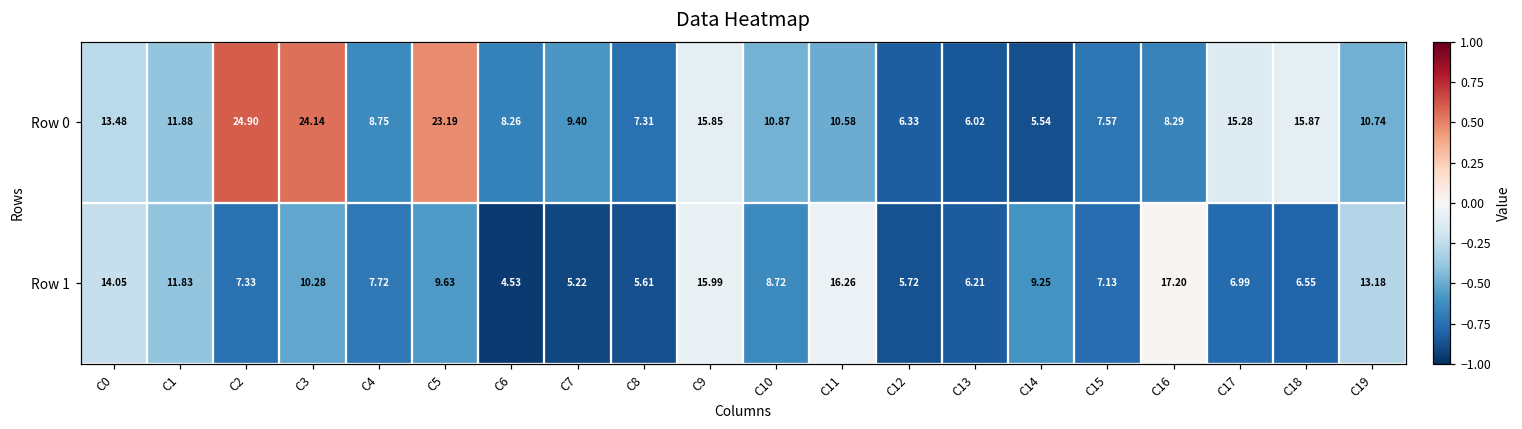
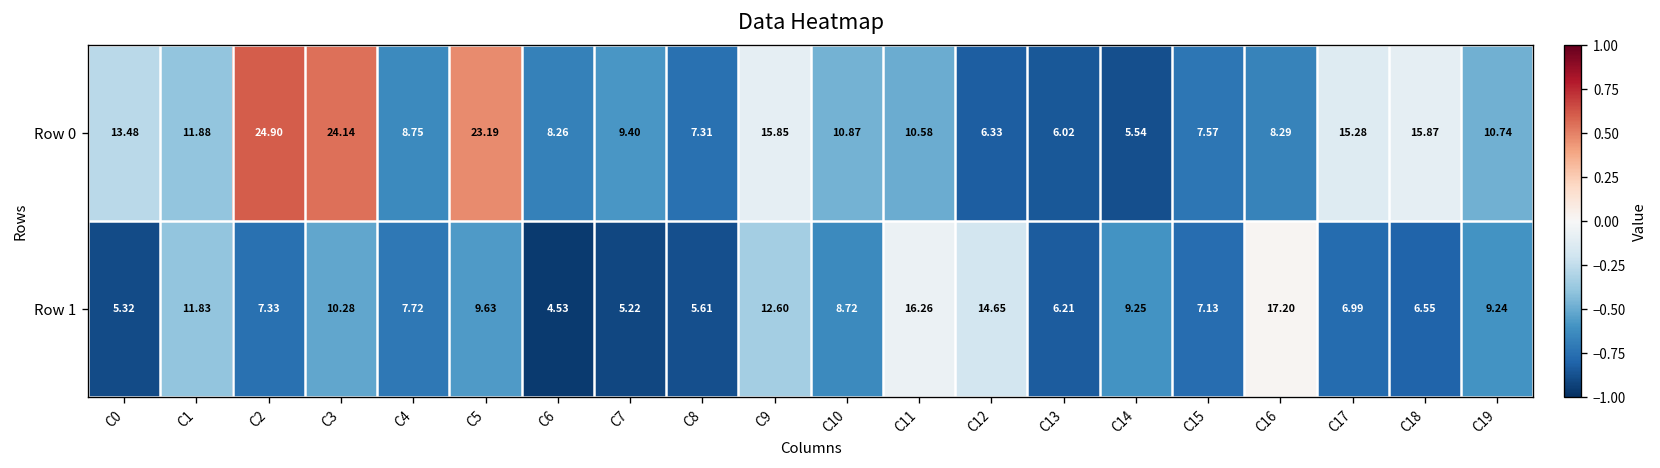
Row 1, C0: 14.05 -> 5.32
Row 1, C9: 15.99 -> 12.60
Row 1, C12: 5.72 -> 14.65
Row 1, C19: 13.18 -> 9.24
